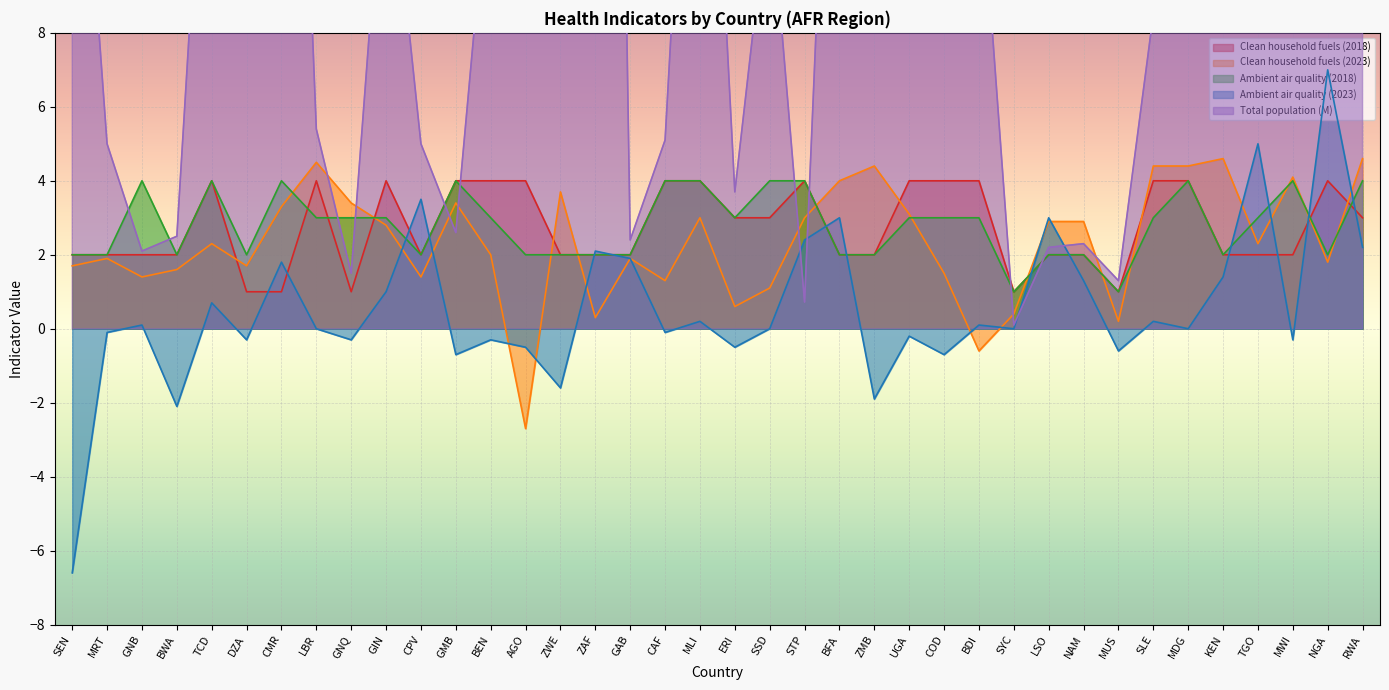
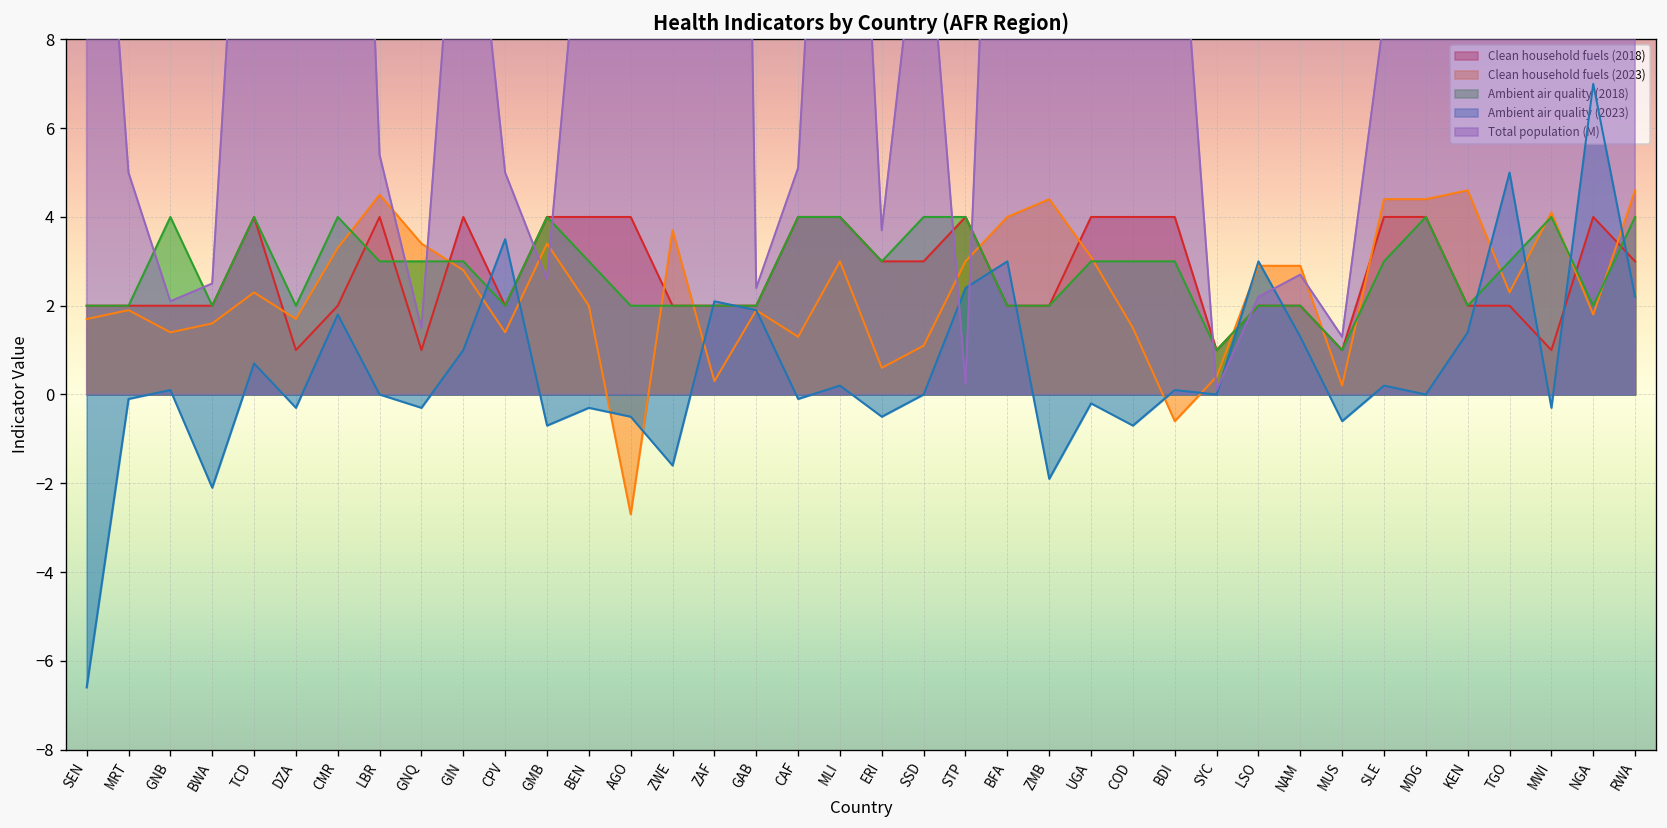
Clean household fuels (2018), CMR: 1 -> 2
Total population (M), STP: 0.7 -> 0.2
Total population (M), NAM: 2.3 -> 2.7
Clean household fuels (2018), MWI: 2 -> 1
